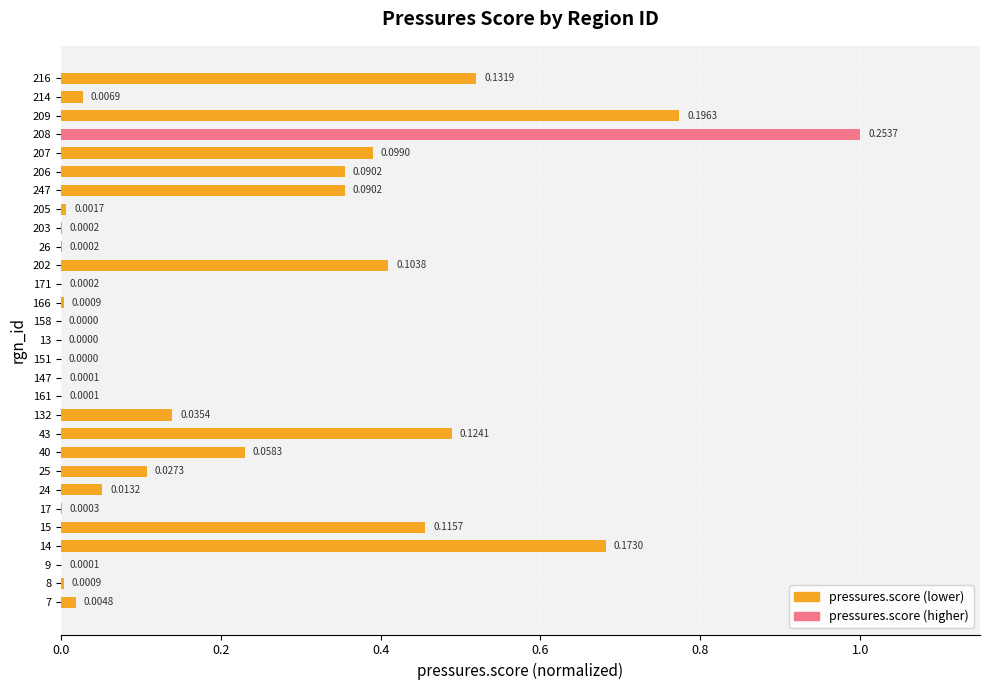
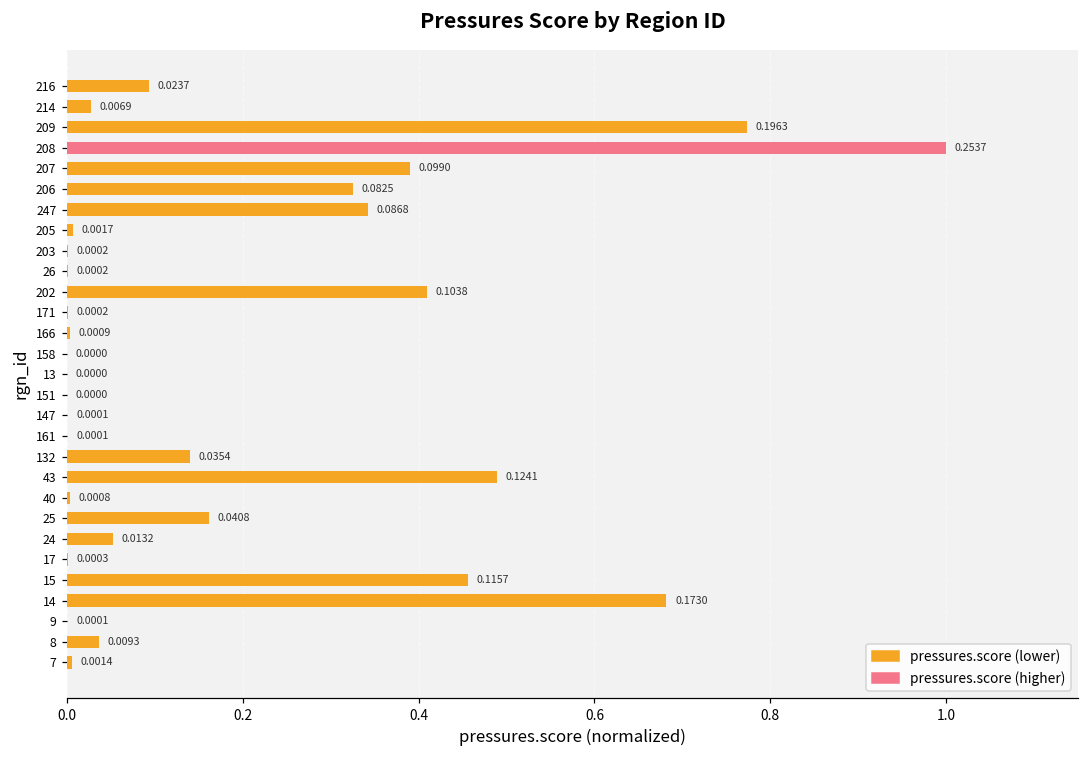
216: 0.1319 -> 0.0237
206: 0.0902 -> 0.0825
247: 0.0902 -> 0.0868
40: 0.0583 -> 0.0008
25: 0.0273 -> 0.0408
8: 0.0009 -> 0.0093
7: 0.0048 -> 0.0014
